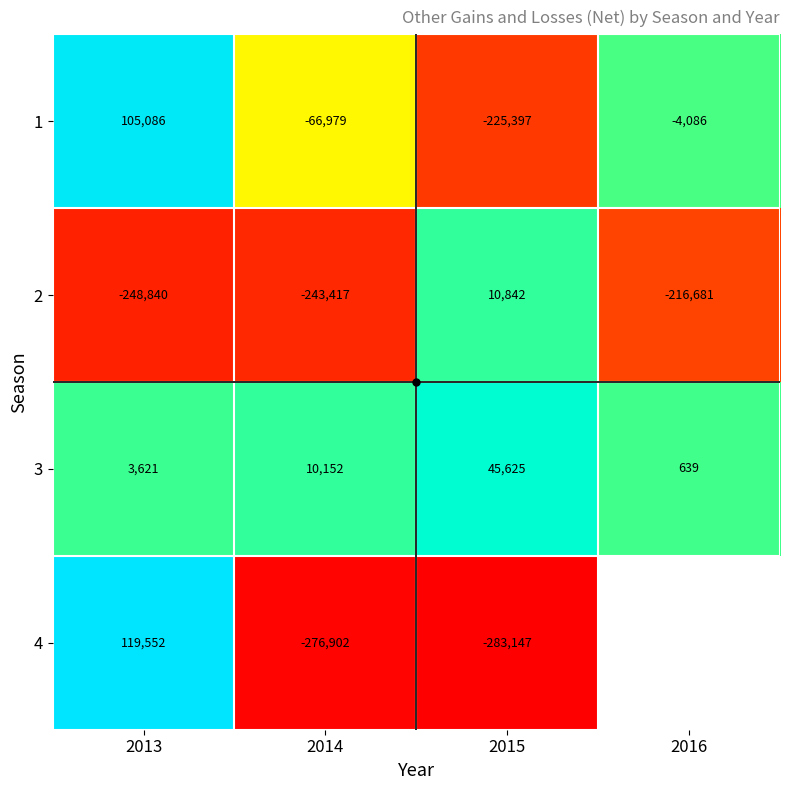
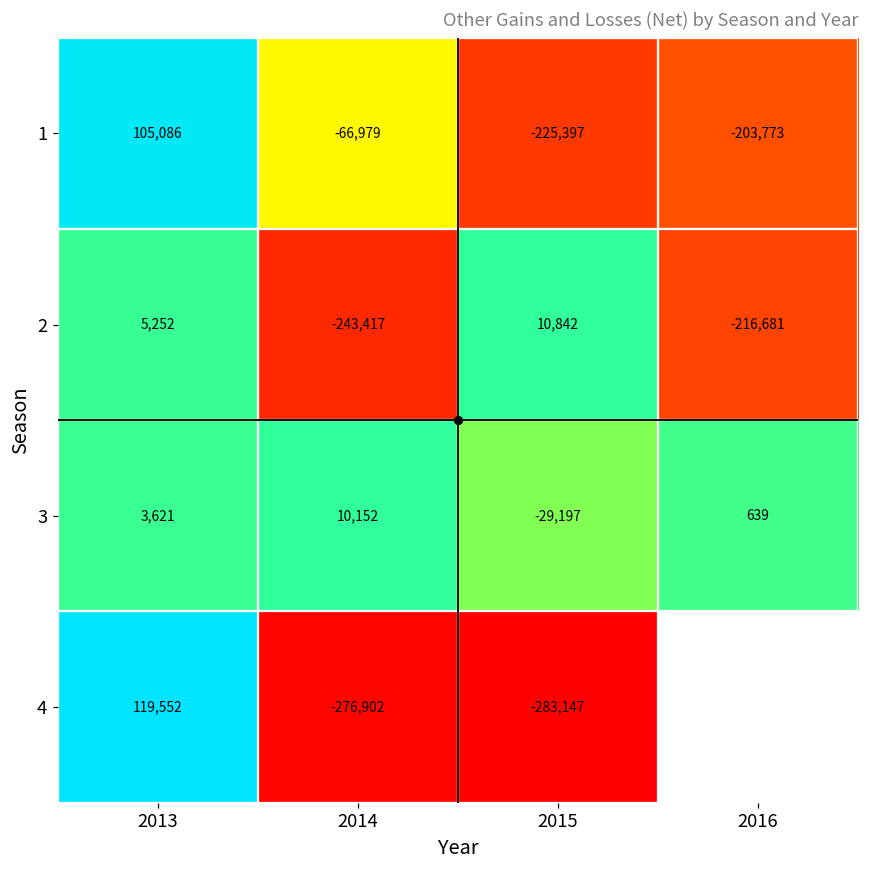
1, 2016: -4,086 -> -203,773
2, 2013: -248,840 -> 5,252
3, 2015: 45,625 -> -29,197
